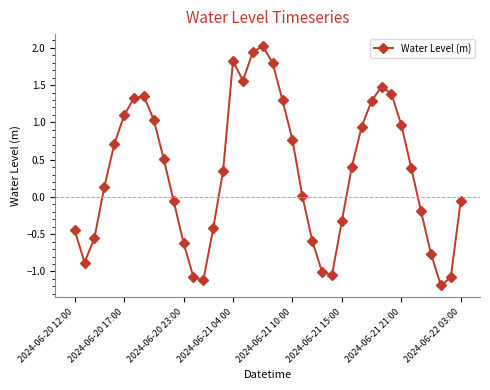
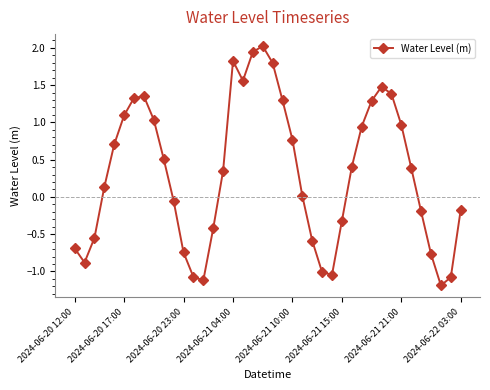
2024-06-20 12:00: -0.4 -> -0.7
2024-06-20 23:00: -0.6 -> -0.7
2024-06-22 03:00: -0.1 -> -0.2
